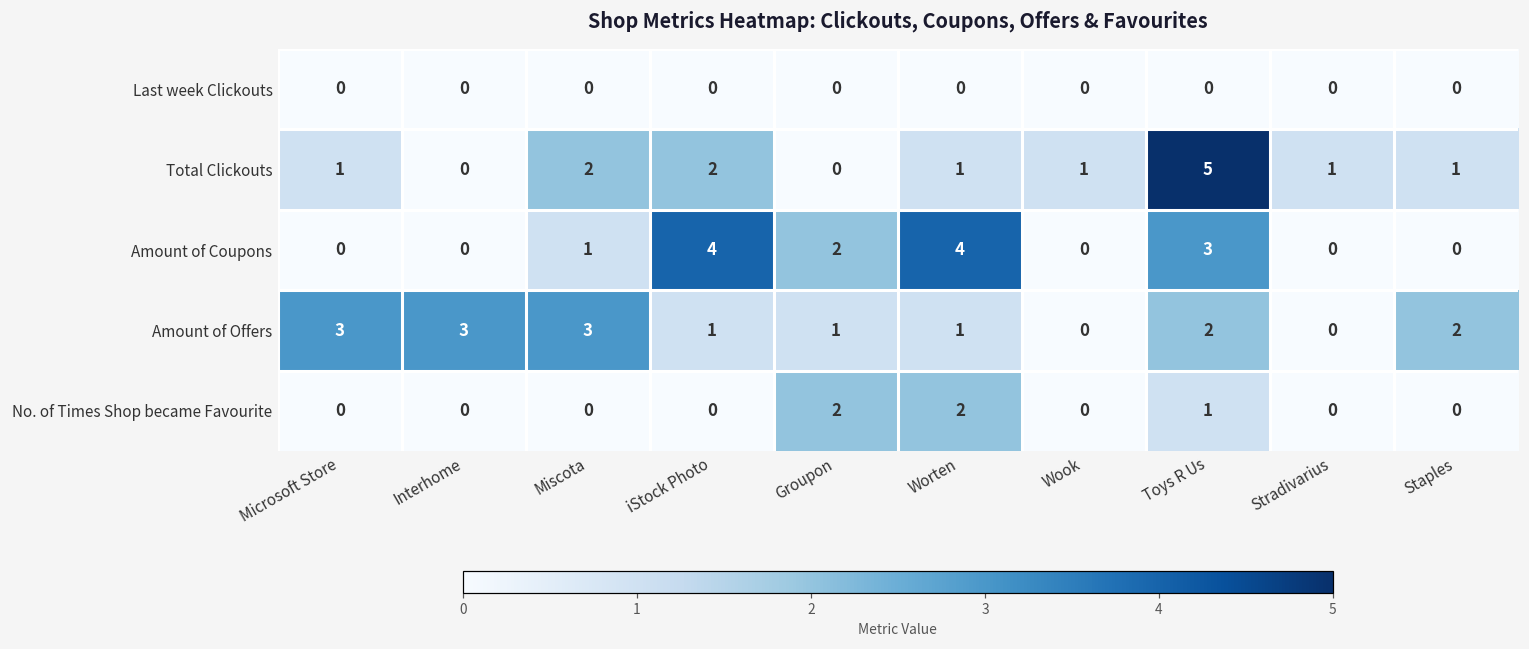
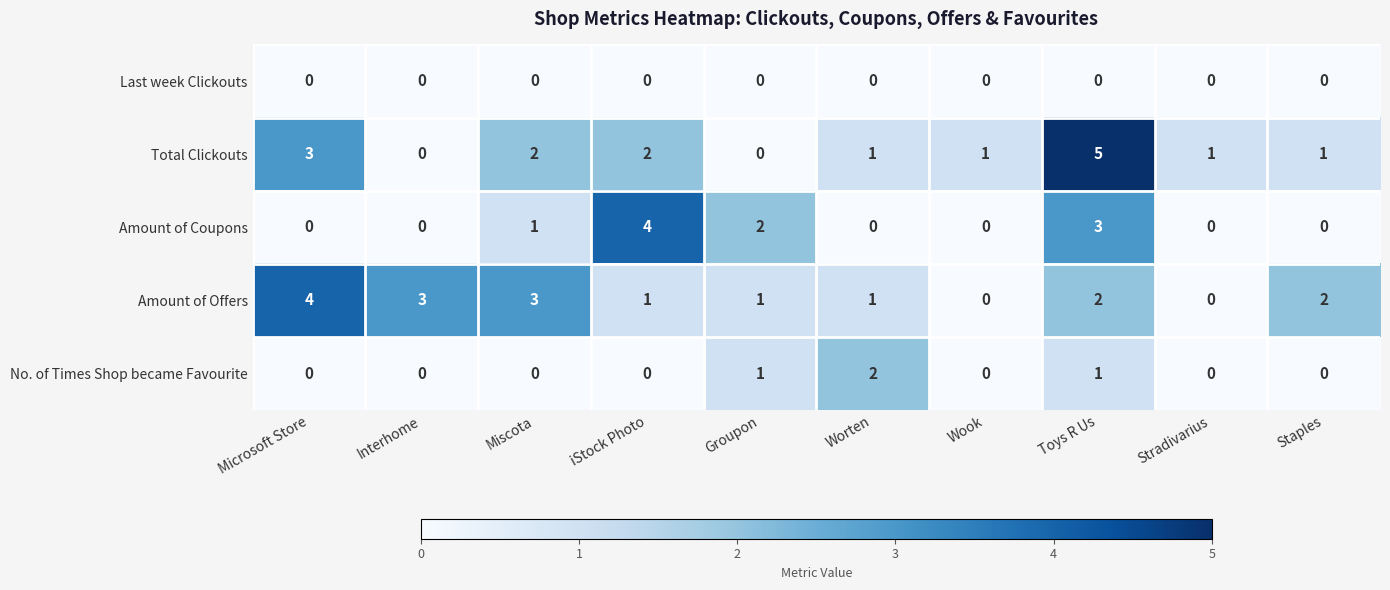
Total Clickouts, Microsoft Store: 1 -> 3
Amount of Coupons, Worten: 4 -> 0
Amount of Offers, Microsoft Store: 3 -> 4
No. of Times Shop became Favourite, Groupon: 2 -> 1
